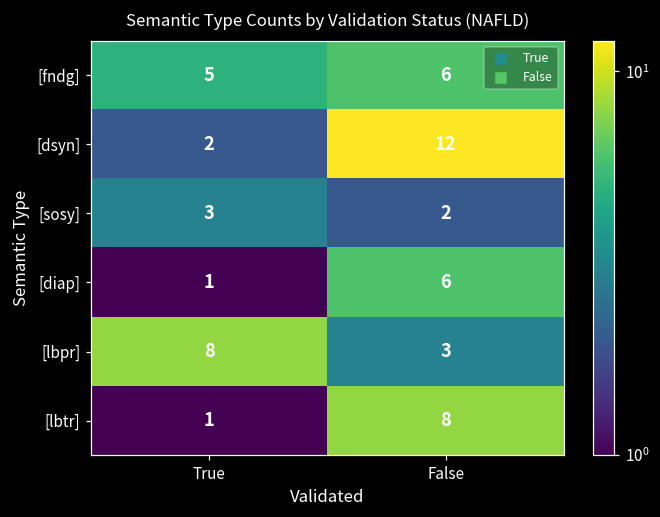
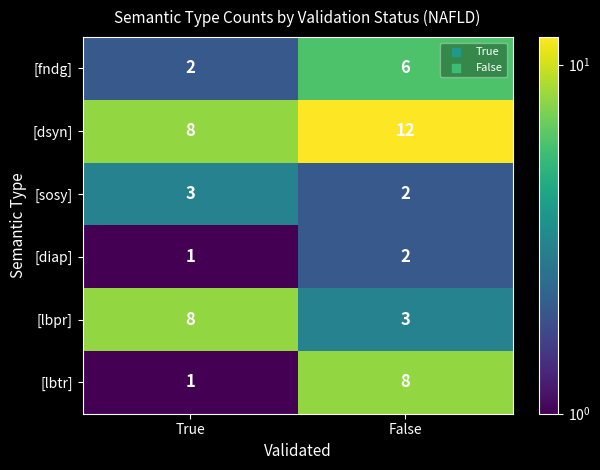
[fndg], True: 5 -> 2
[dsyn], True: 2 -> 8
[diap], False: 6 -> 2
